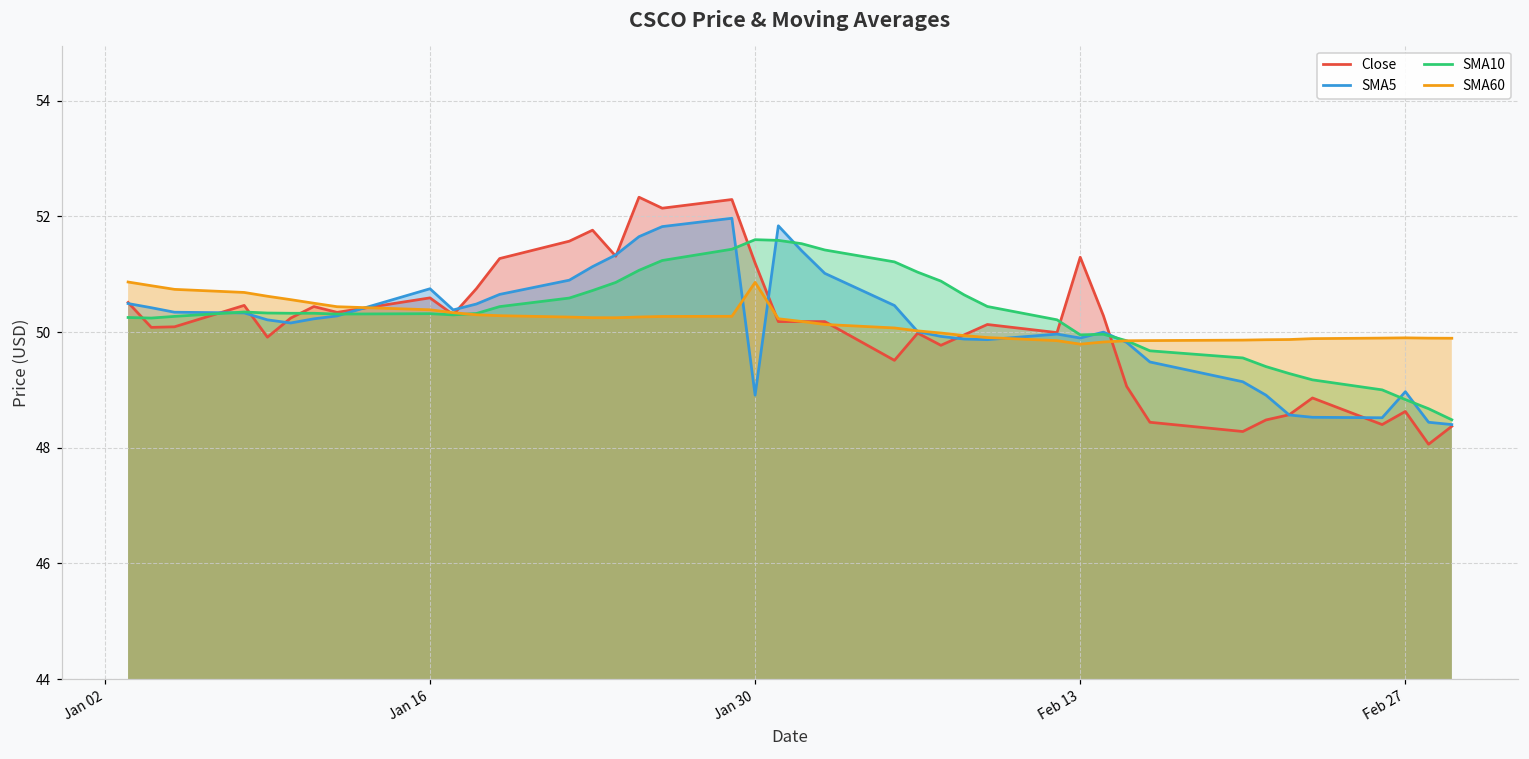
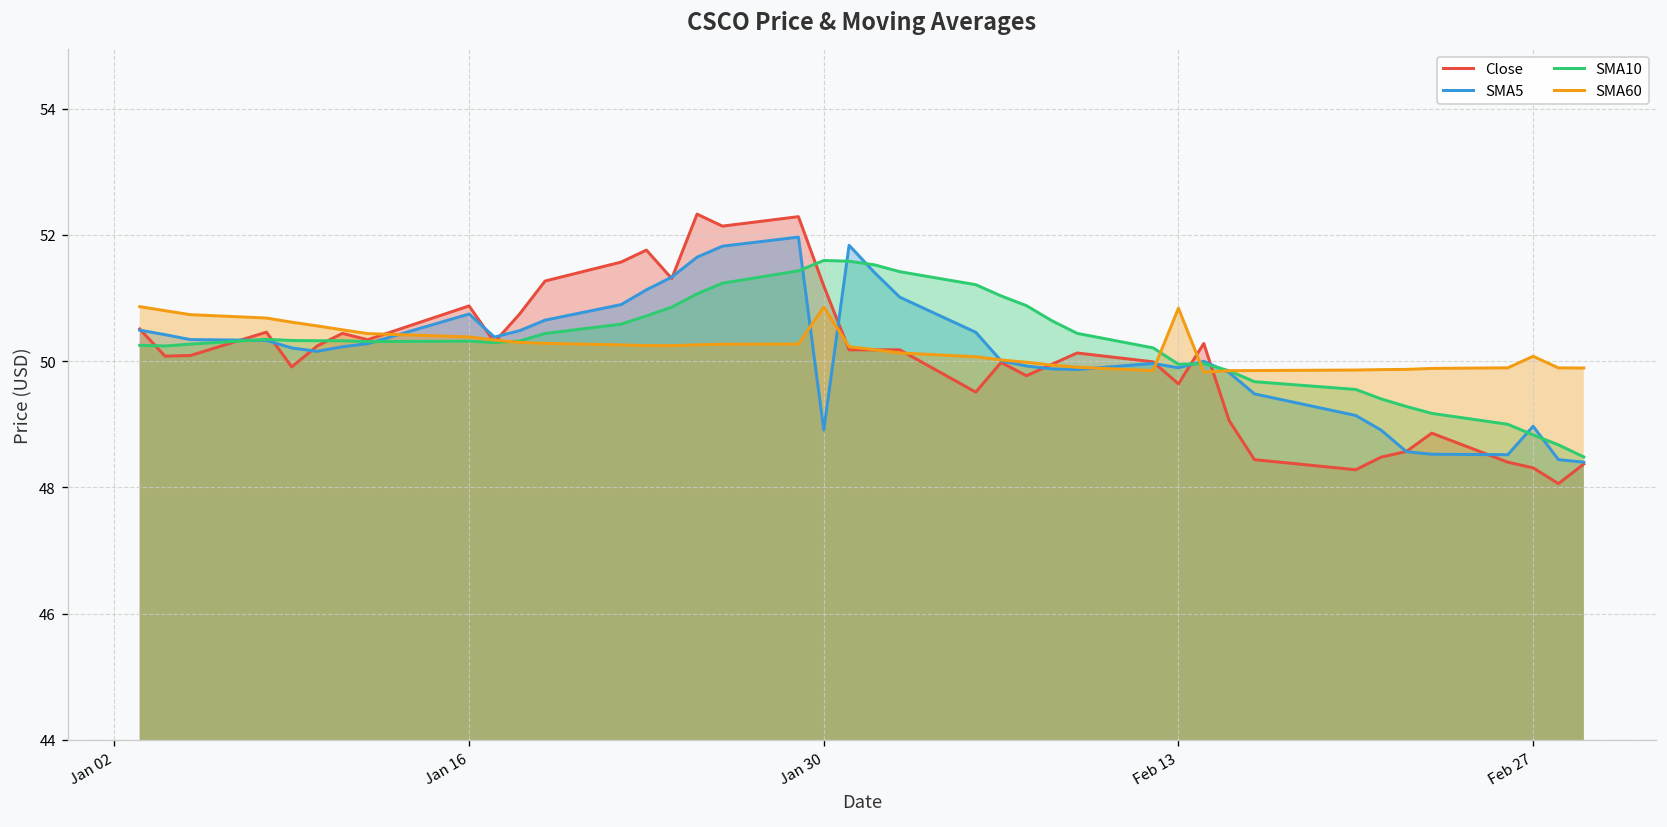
Close, Jan 16: 50.6 -> 50.9
Close, Feb 13: 51.3 -> 49.6
SMA60, Feb 13: 49.8 -> 50.8
Close, Feb 27: 48.6 -> 48.3
SMA60, Feb 27: 49.9 -> 50.1
